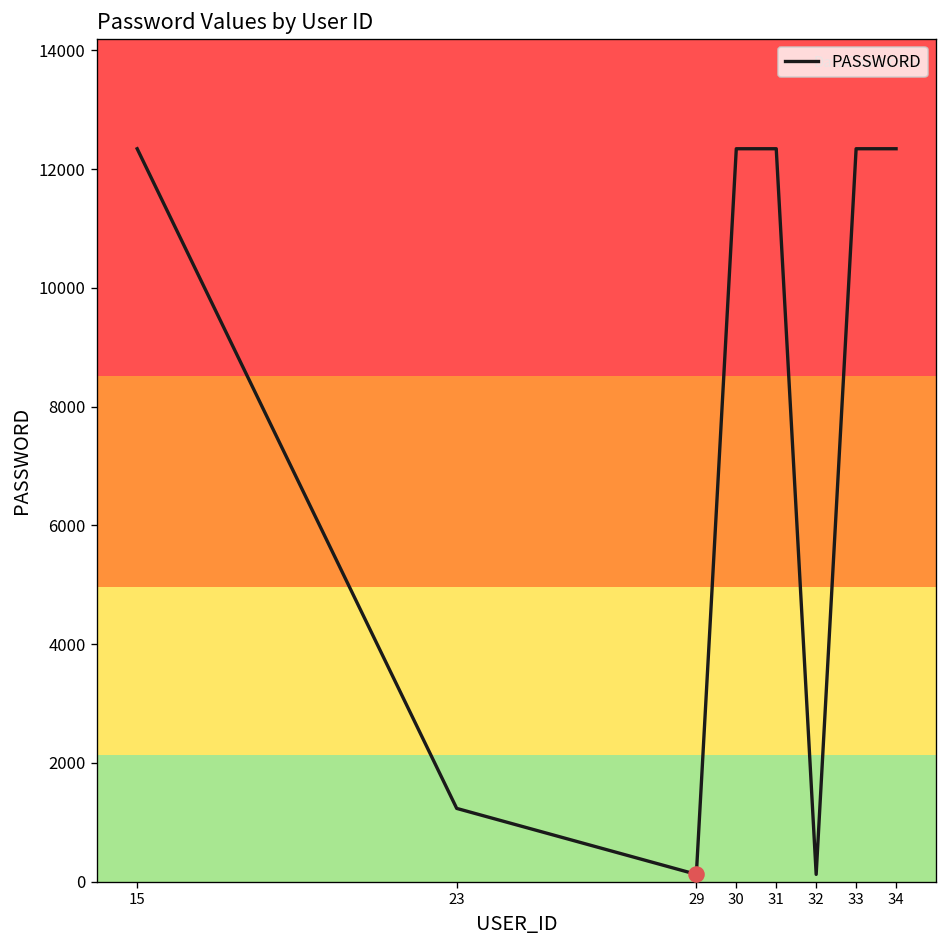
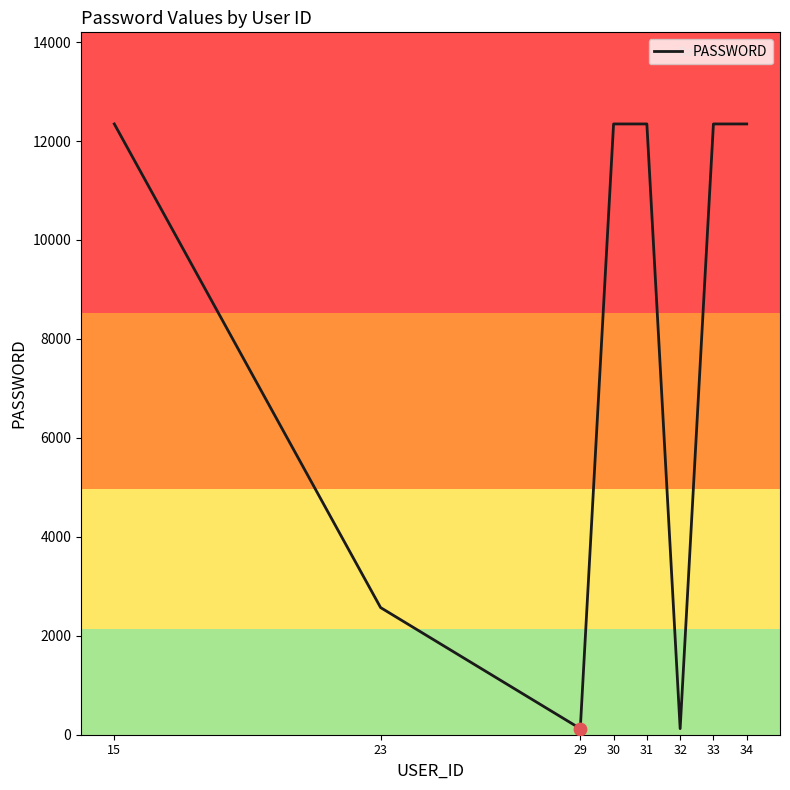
PASSWORD, 23: 1200 -> 2600
